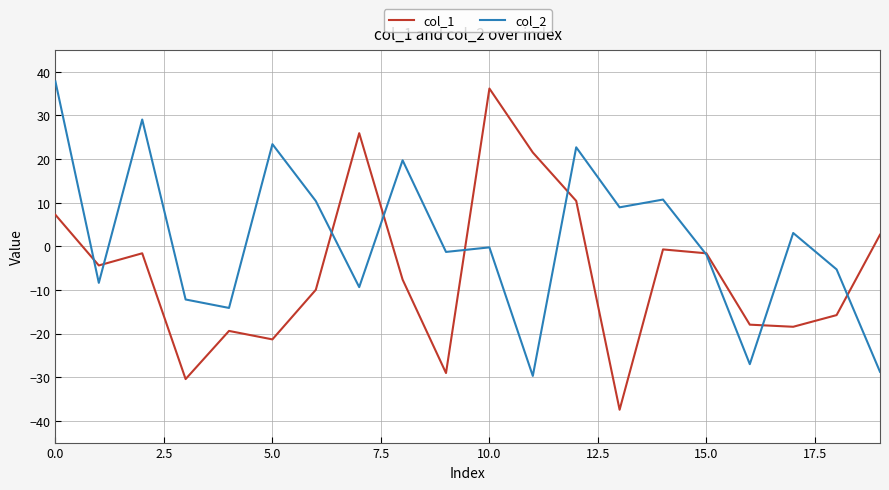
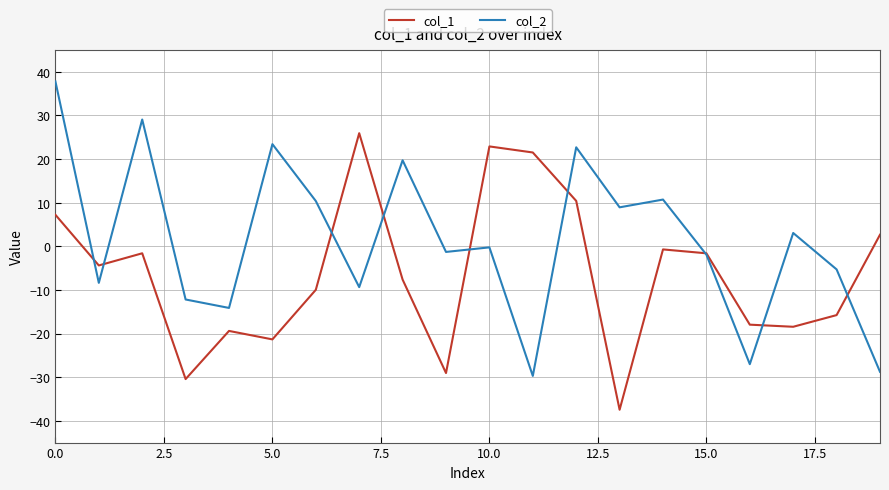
col_1, 10.0: 36 -> 23
